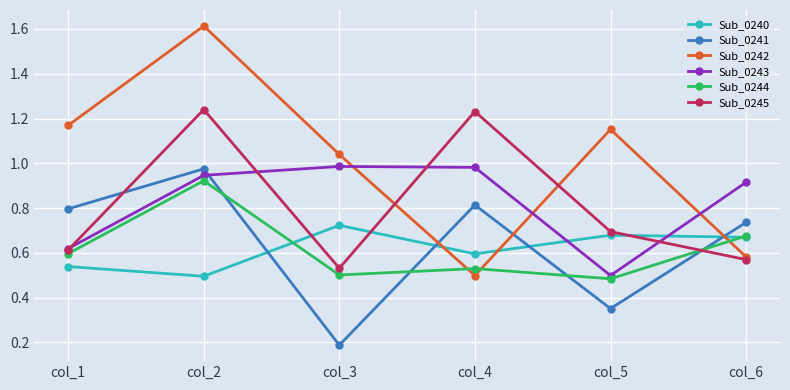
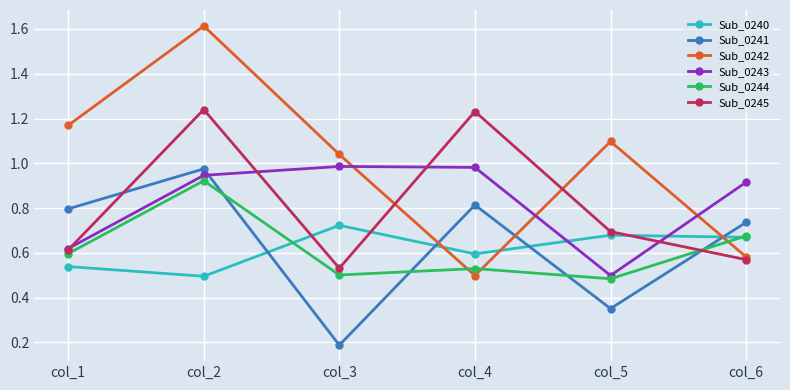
Sub_0242, col_5: 1.15 -> 1.10
